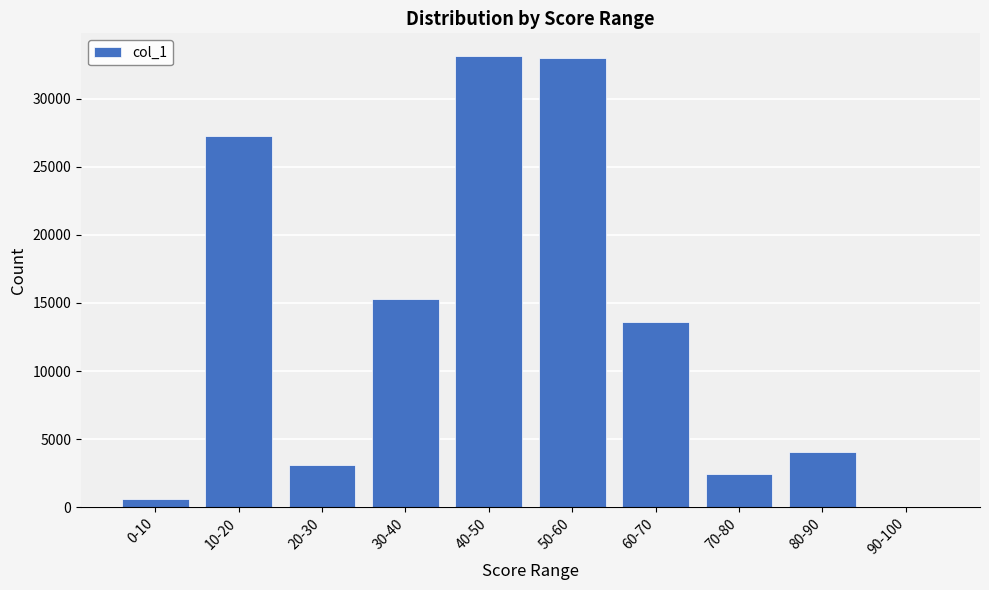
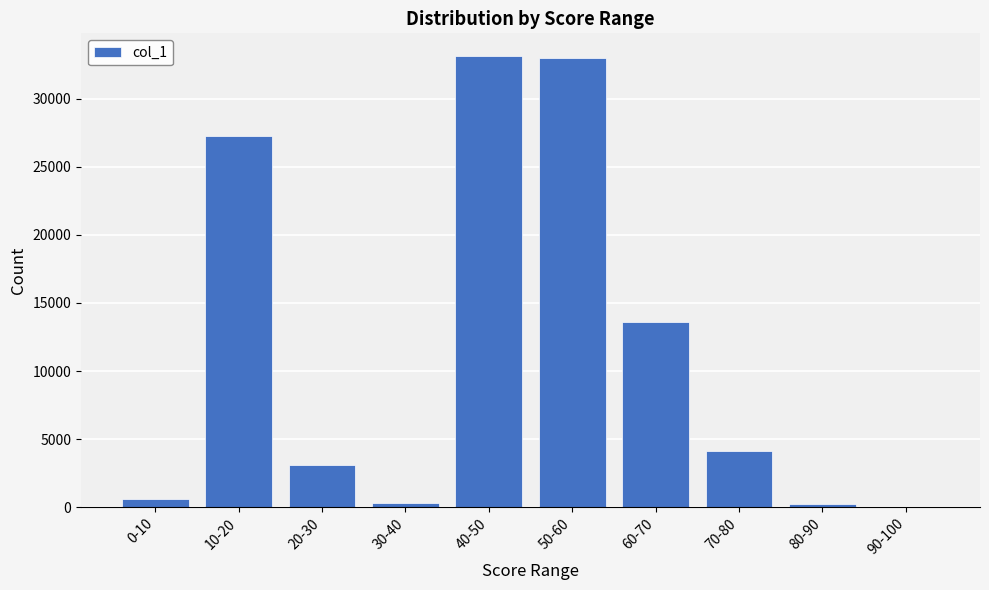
30-40: 15300 -> 300
70-80: 2400 -> 4200
80-90: 4000 -> 200
